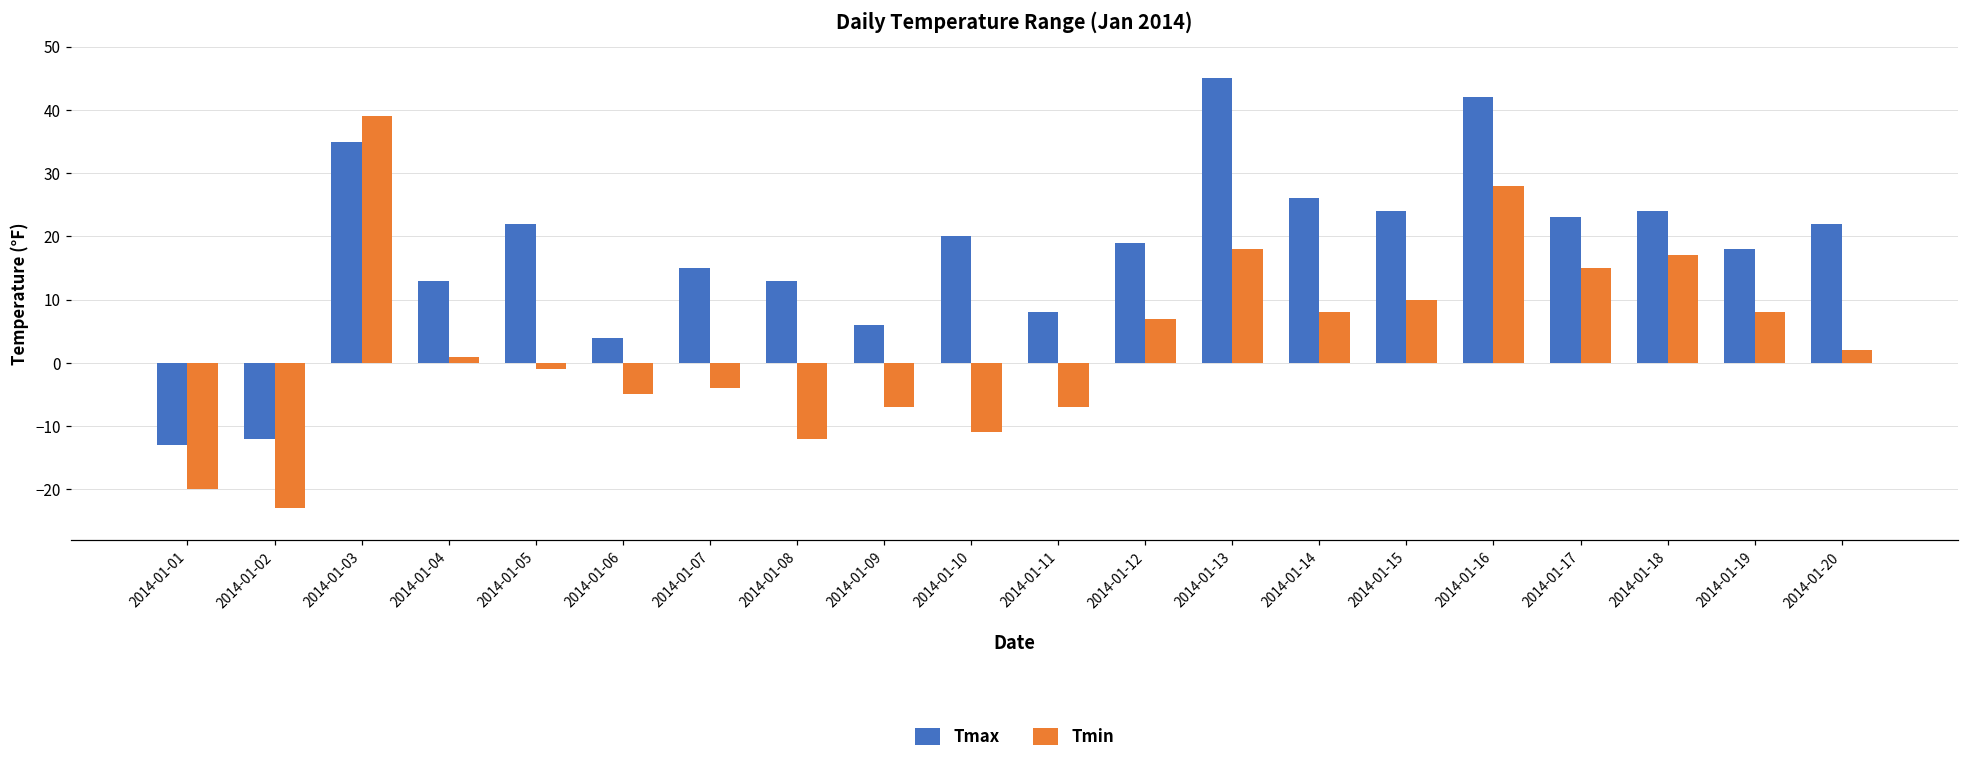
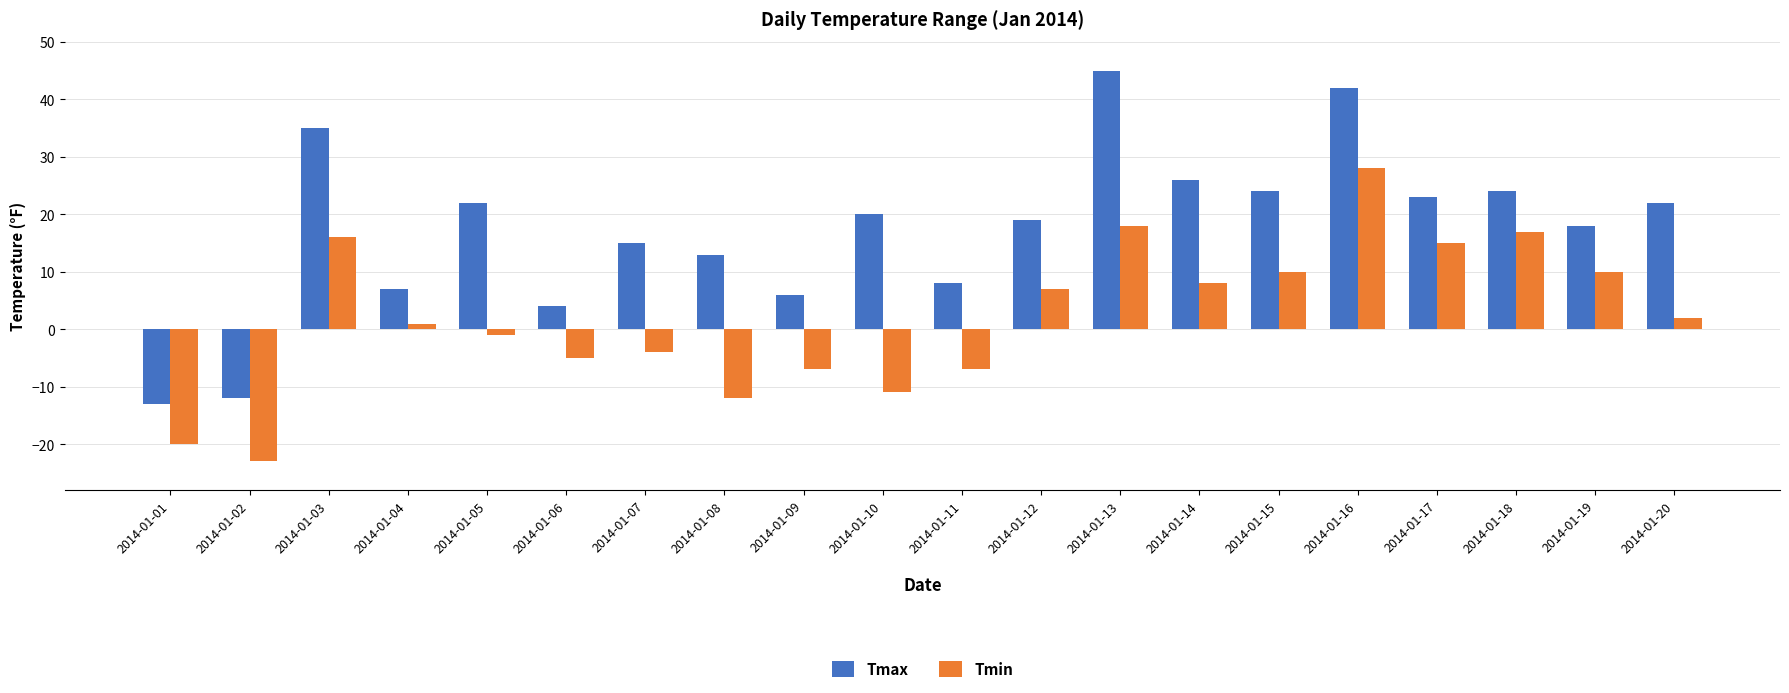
Tmin, 2014-01-03: 39 -> 16
Tmax, 2014-01-04: 13 -> 7
Tmin, 2014-01-19: 8 -> 10
